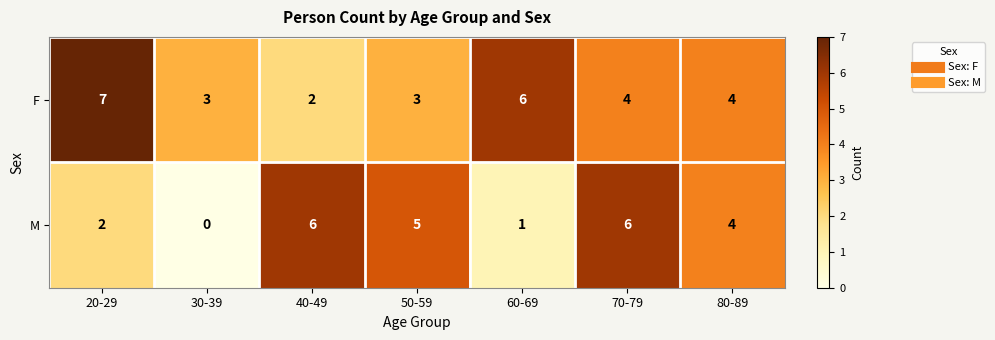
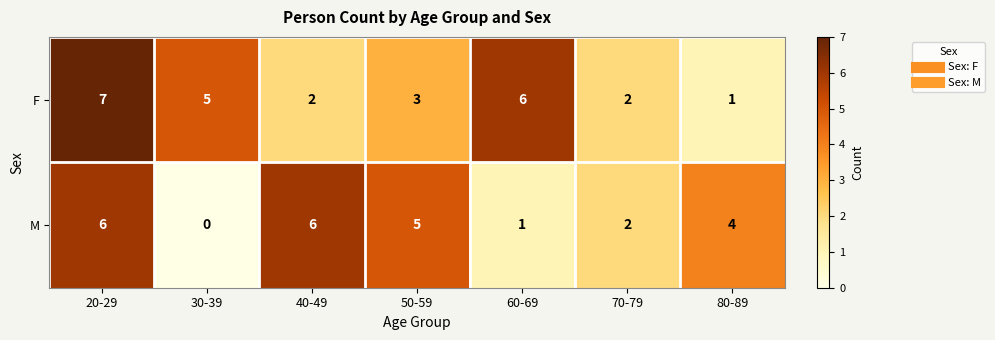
F, 30-39: 3 -> 5
F, 70-79: 4 -> 2
F, 80-89: 4 -> 1
M, 20-29: 2 -> 6
M, 70-79: 6 -> 2
